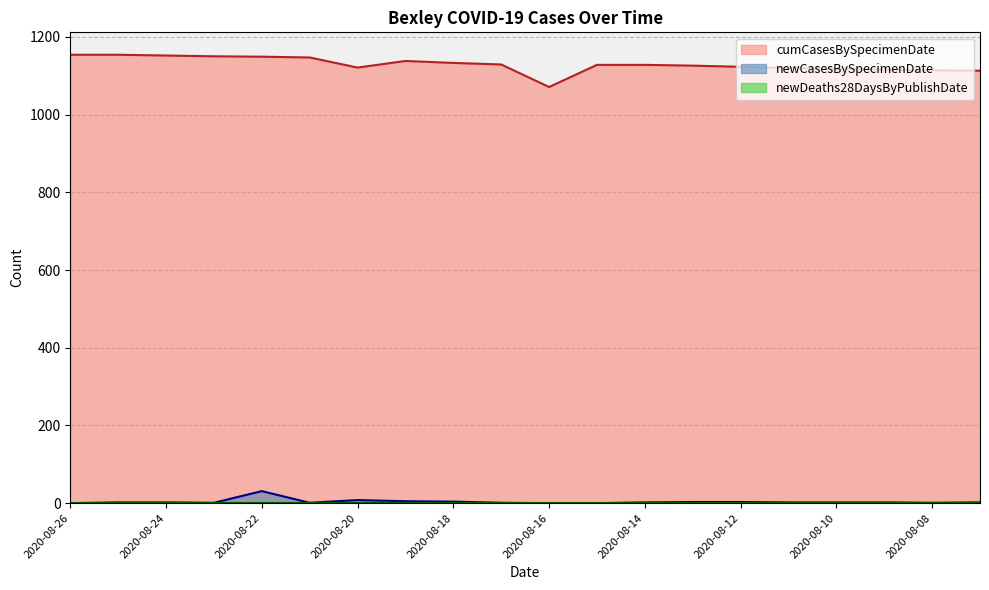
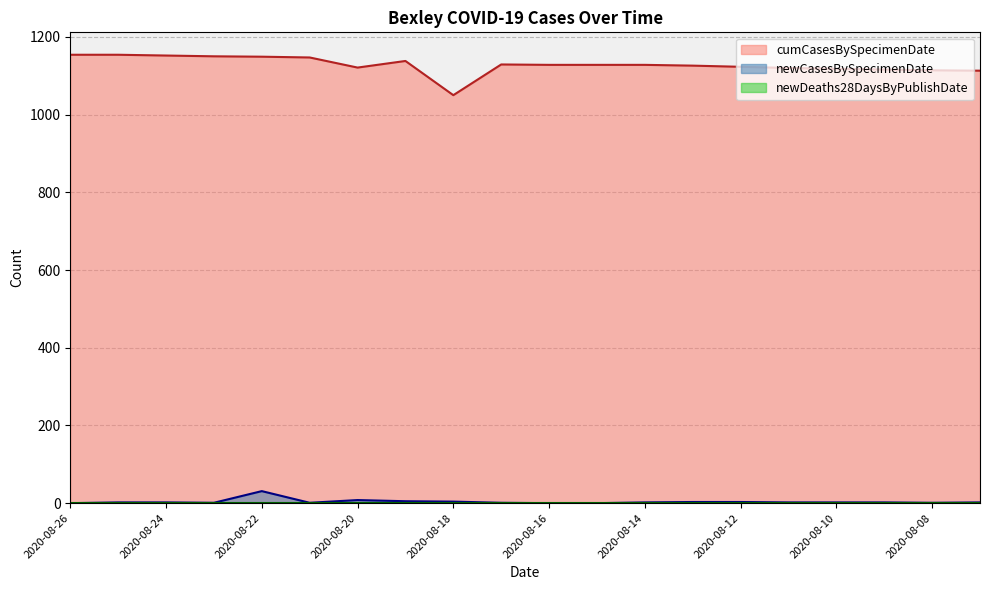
cumCasesBySpecimenDate, 2020-08-18: 1130 -> 1050
cumCasesBySpecimenDate, 2020-08-16: 1070 -> 1130
